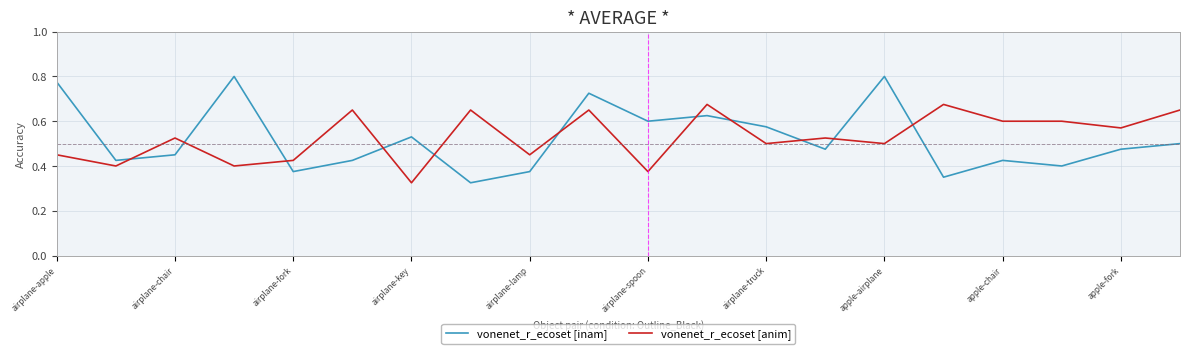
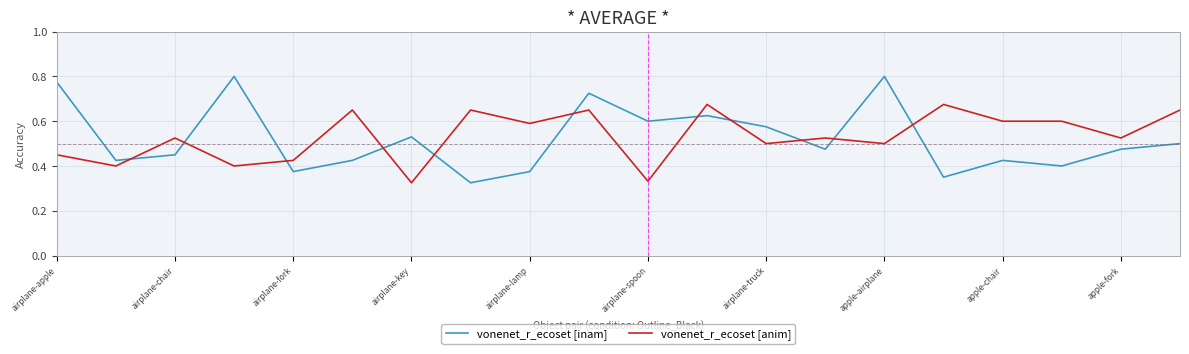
vonenet_r_ecoset [anim], airplane-lamp: 0.45 -> 0.59
vonenet_r_ecoset [anim], airplane-spoon: 0.38 -> 0.33
vonenet_r_ecoset [anim], apple-fork: 0.57 -> 0.53
